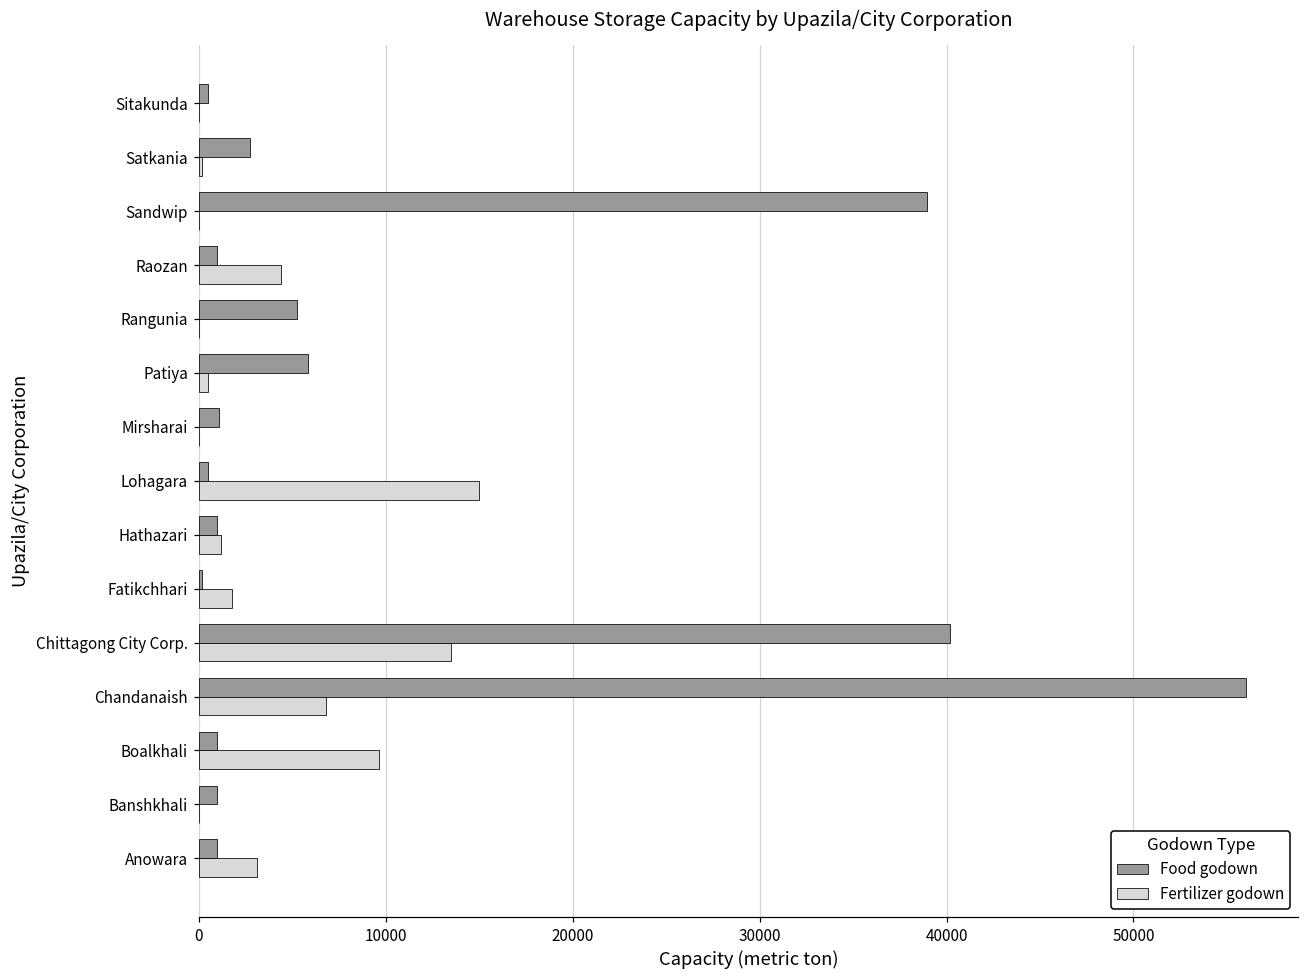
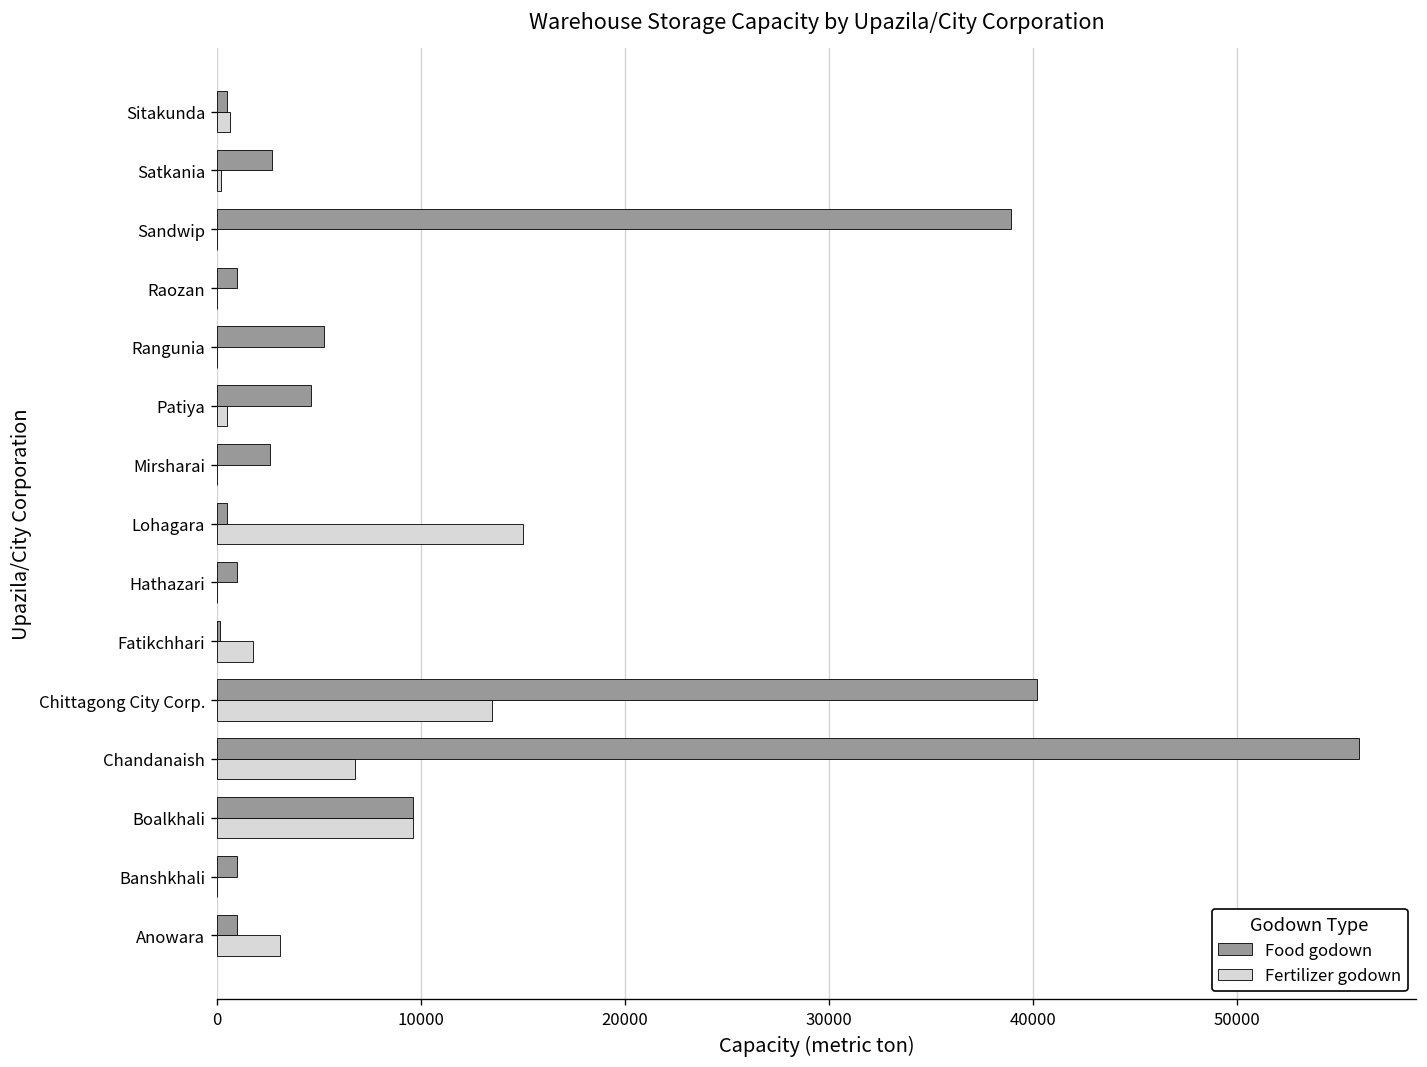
Fertilizer godown, Sitakunda: 0 -> 700
Fertilizer godown, Raozan: 4400 -> 0
Food godown, Patiya: 5800 -> 4600
Food godown, Mirsharai: 1100 -> 2600
Fertilizer godown, Hathazari: 1200 -> 0
Food godown, Boalkhali: 1000 -> 9600
